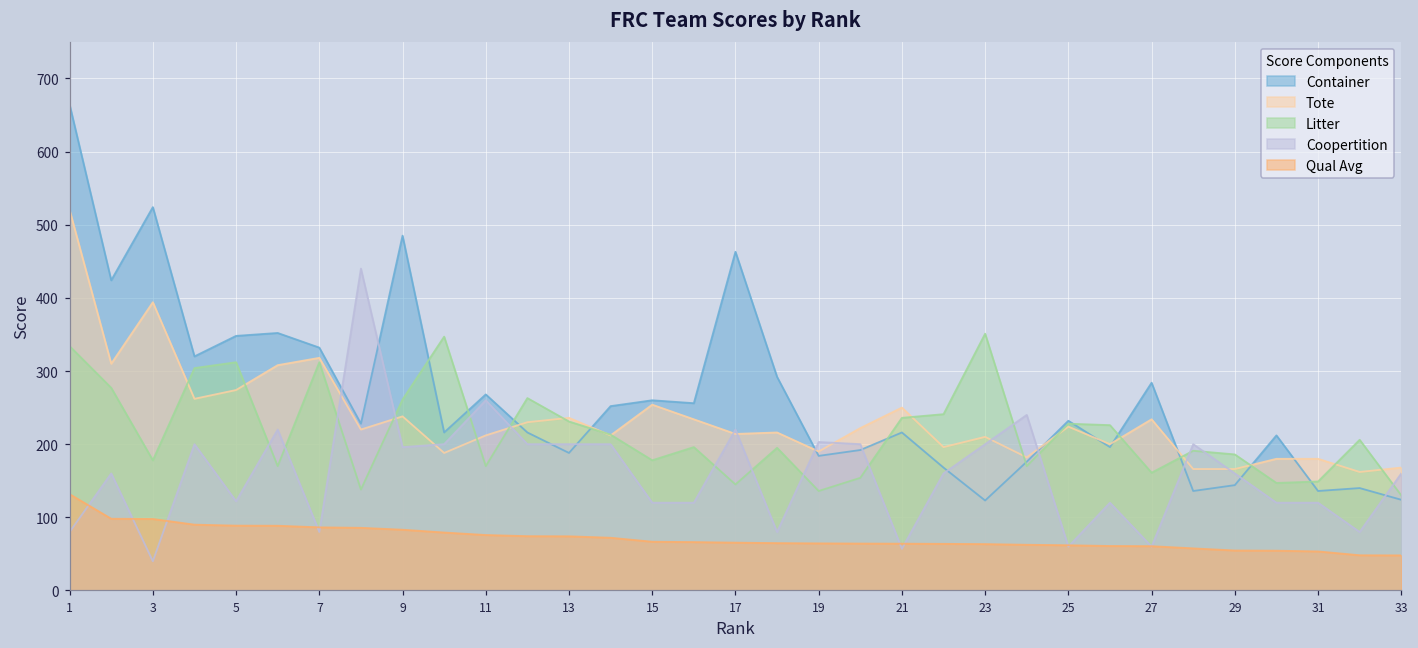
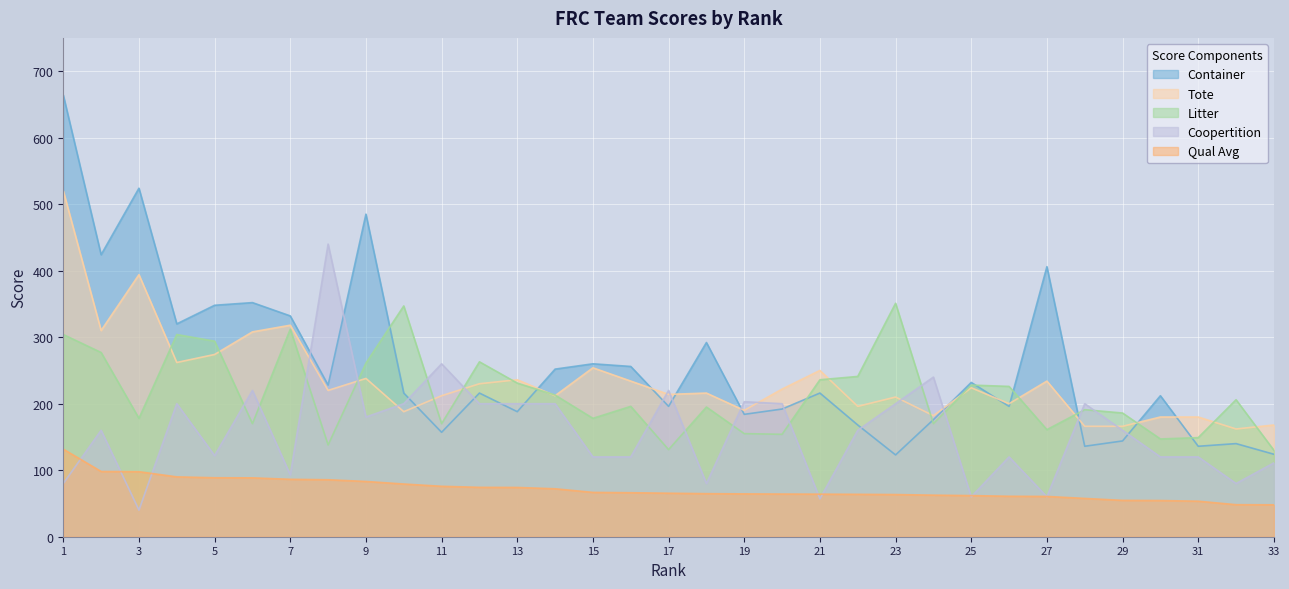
Litter, 1: 330 -> 300
Litter, 5: 310 -> 290
Coopertition, 7: 80 -> 90
Coopertition, 9: 200 -> 180
Container, 11: 270 -> 160
Container, 17: 460 -> 200
Litter, 17: 150 -> 130
Litter, 19: 140 -> 160
Container, 27: 280 -> 410
Coopertition, 33: 160 -> 110
